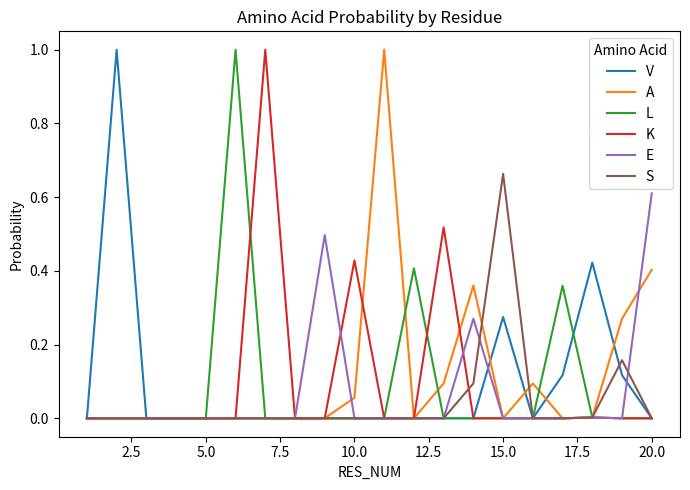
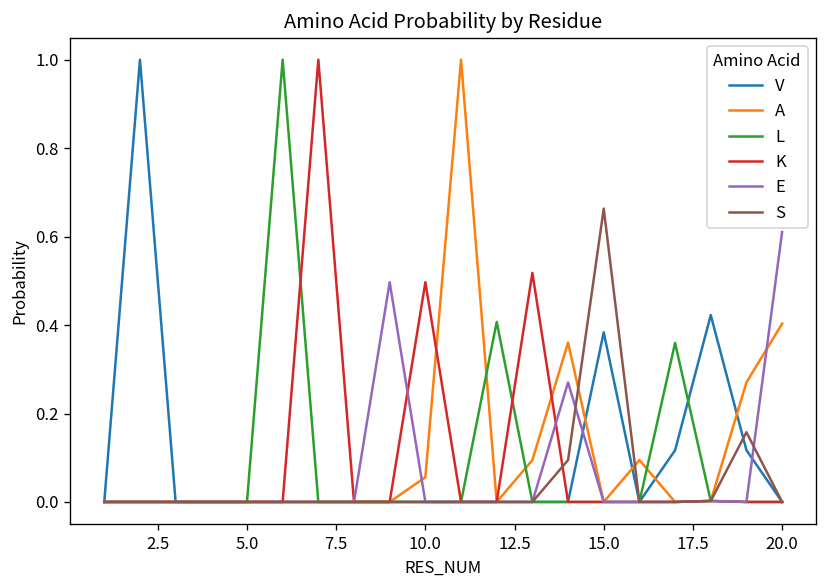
K, 10.0: 0.43 -> 0.50
V, 15.0: 0.27 -> 0.38
